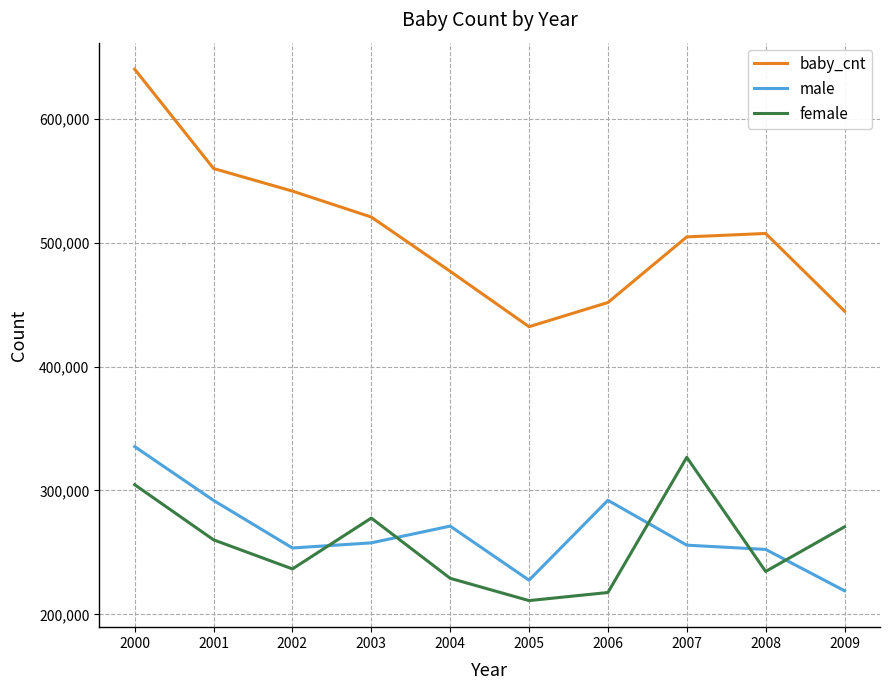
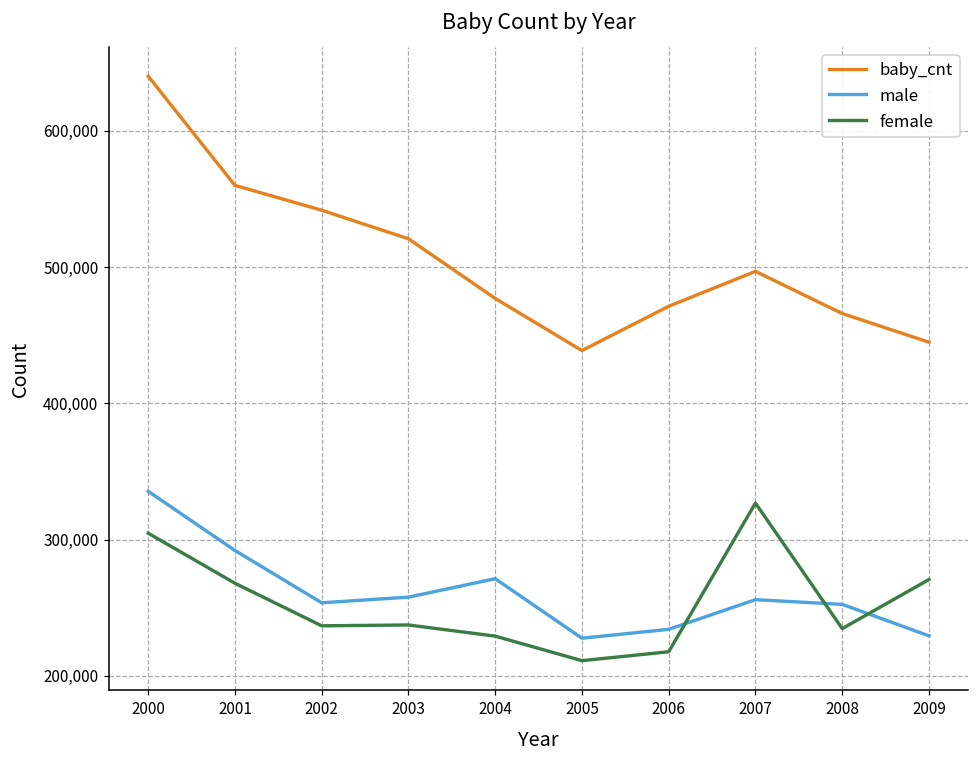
female, 2001: 260,000 -> 268,000
female, 2003: 278,000 -> 237,000
baby_cnt, 2005: 432,000 -> 439,000
baby_cnt, 2006: 452,000 -> 471,000
male, 2006: 292,000 -> 234,000
baby_cnt, 2007: 505,000 -> 497,000
baby_cnt, 2008: 508,000 -> 466,000
male, 2009: 219,000 -> 229,000
